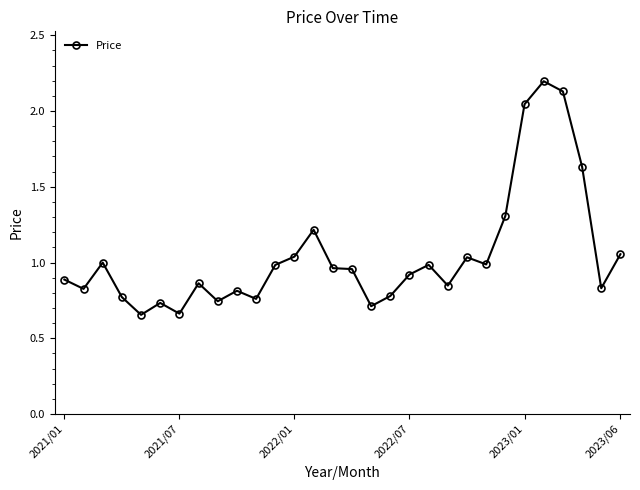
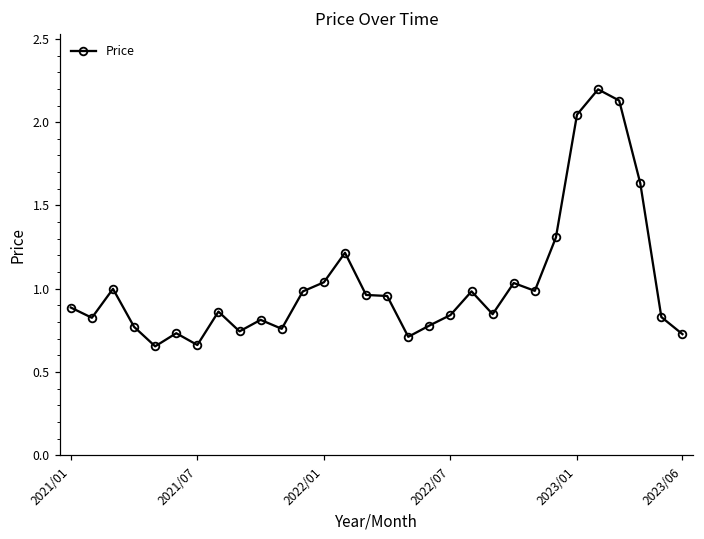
2022/07: 0.92 -> 0.84
2023/06: 1.05 -> 0.73
